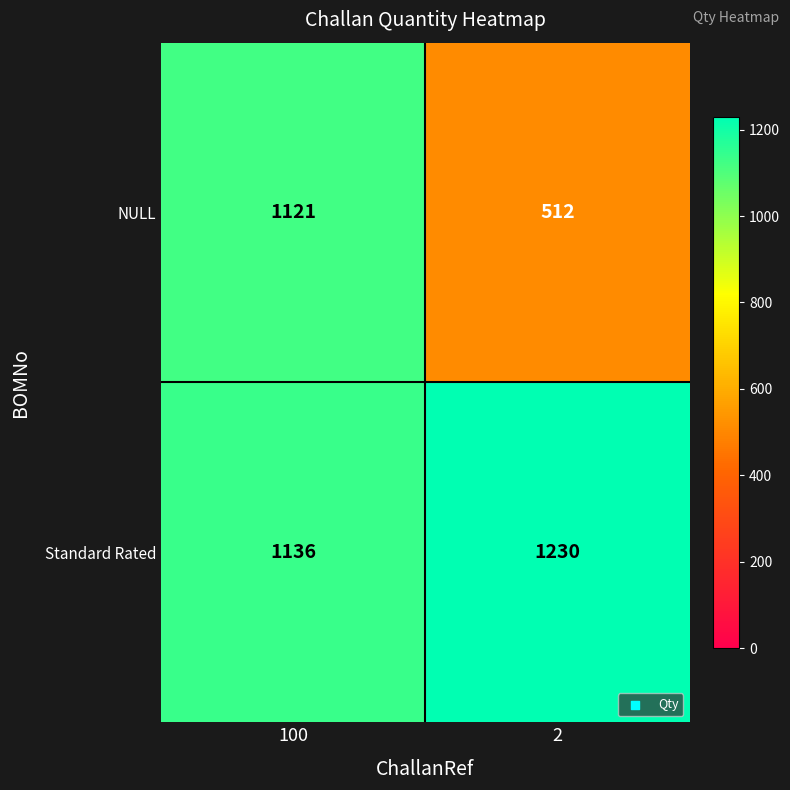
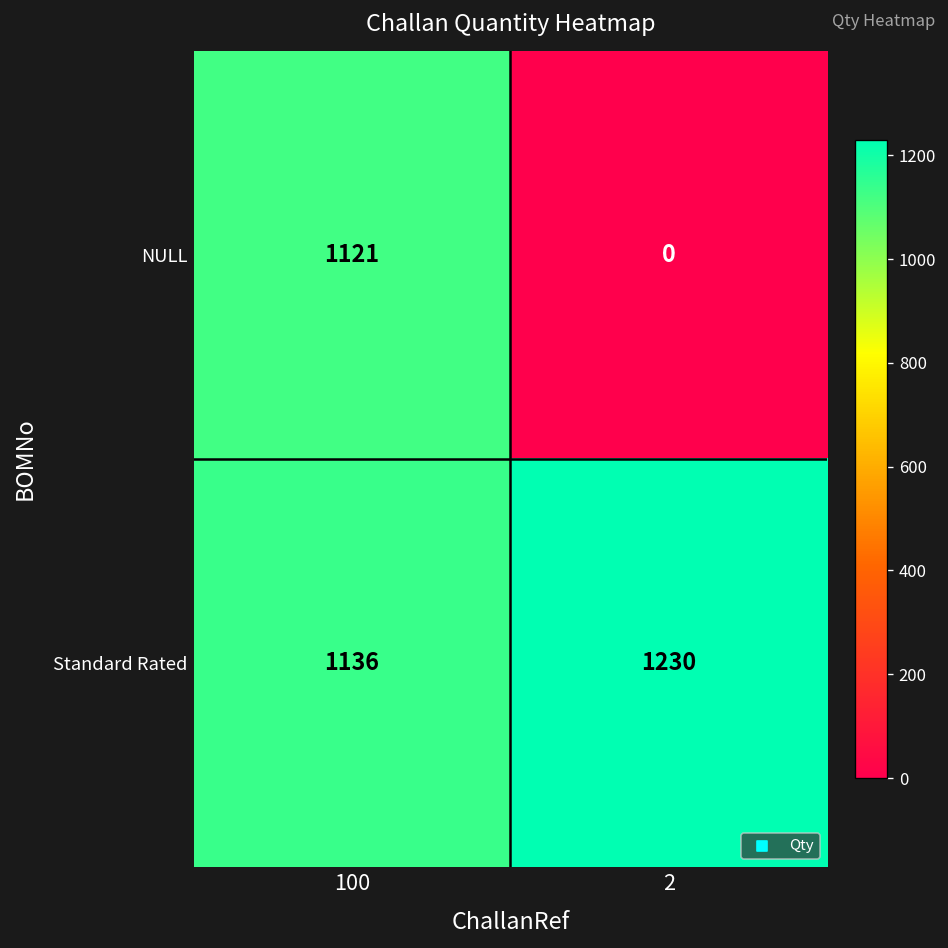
NULL, 2: 512 -> 0
